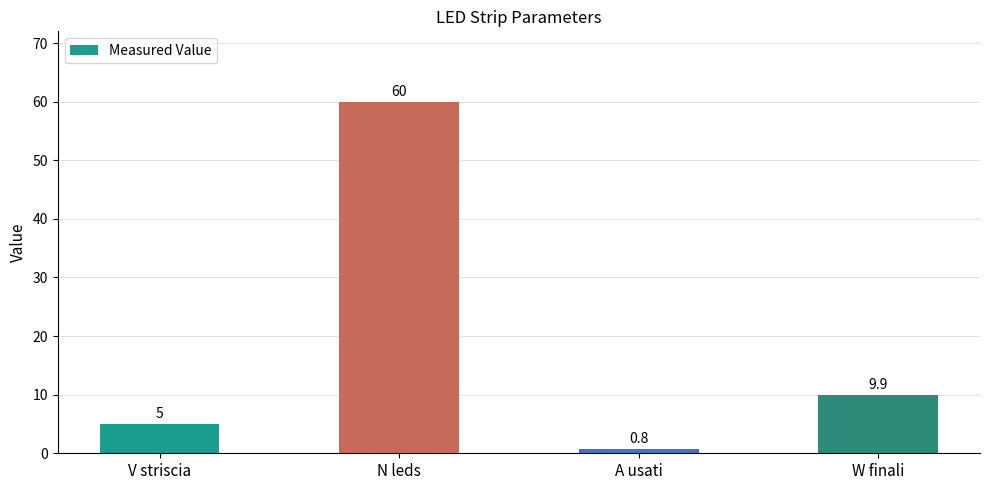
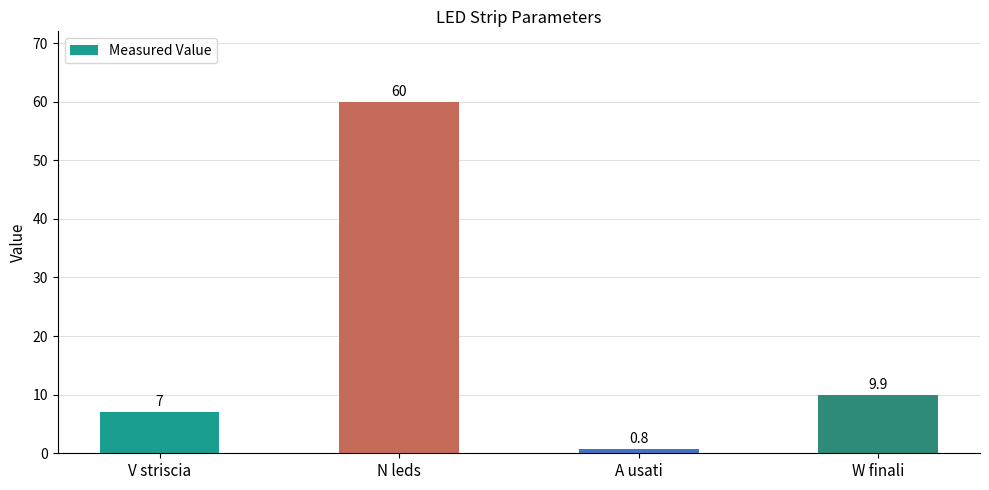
V striscia: 5 -> 7
